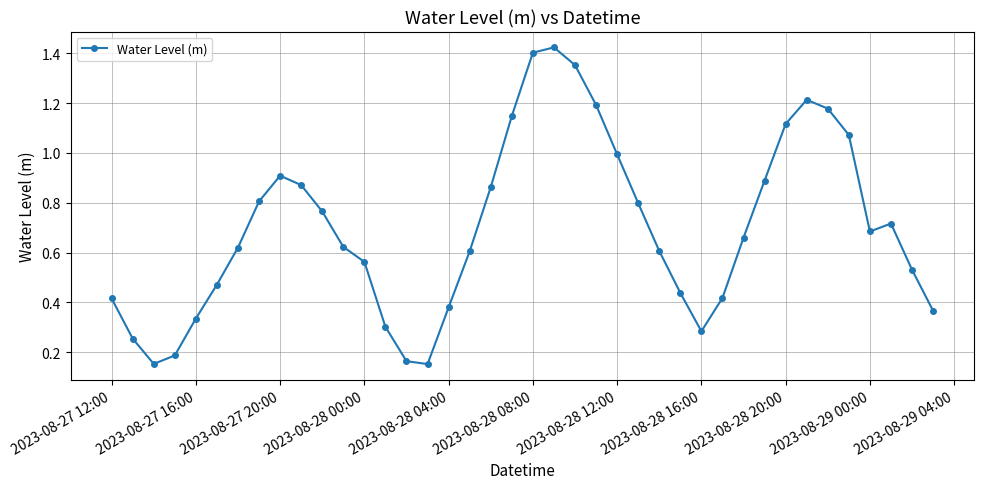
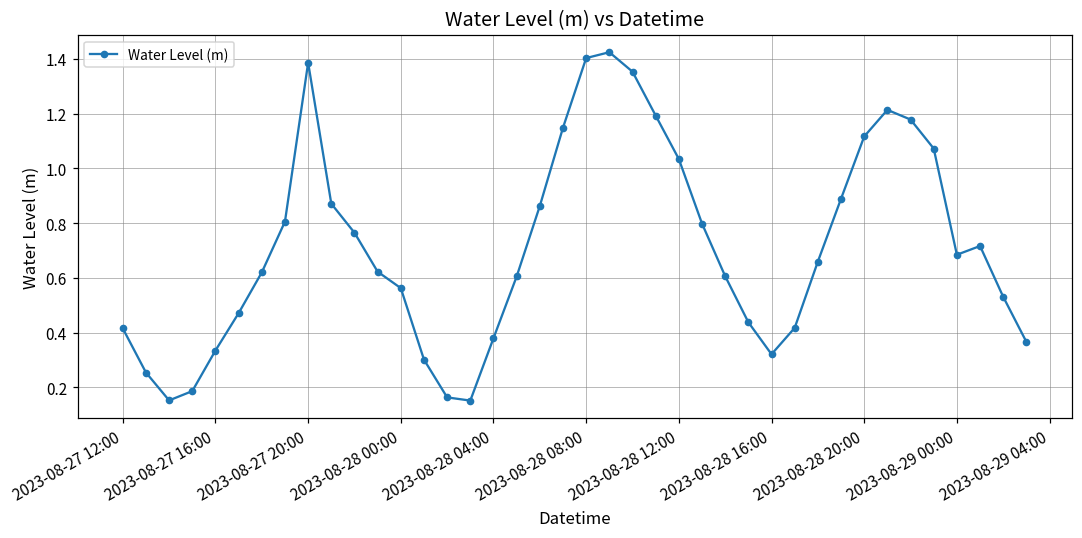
2023-08-27 20:00: 0.91 -> 1.39
2023-08-28 12:00: 0.99 -> 1.03
2023-08-28 16:00: 0.28 -> 0.32
